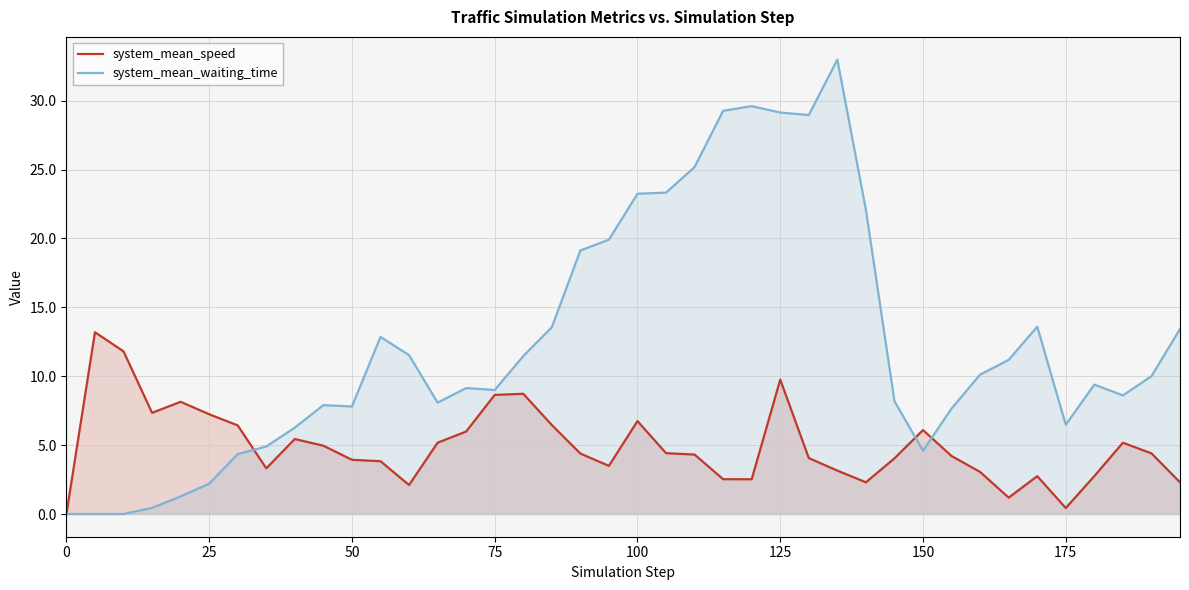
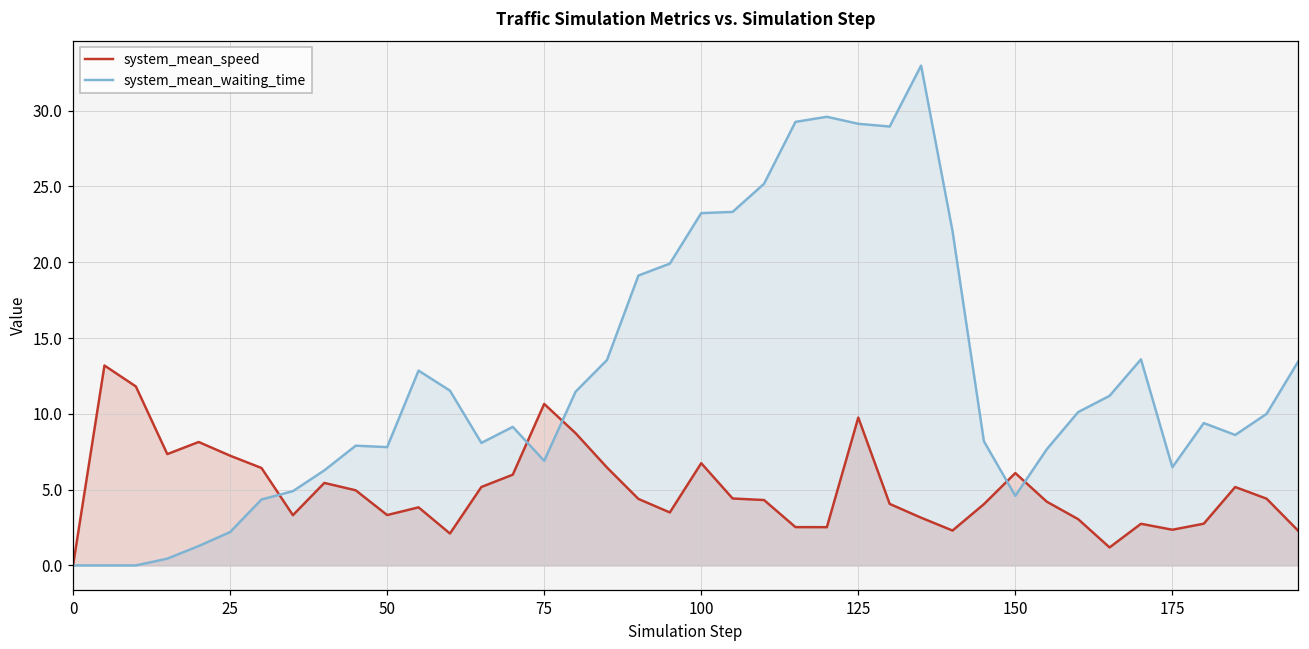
system_mean_speed, 50: 3.9 -> 3.3
system_mean_speed, 75: 8.6 -> 10.7
system_mean_waiting_time, 75: 9.0 -> 6.9
system_mean_speed, 175: 0.4 -> 2.4
